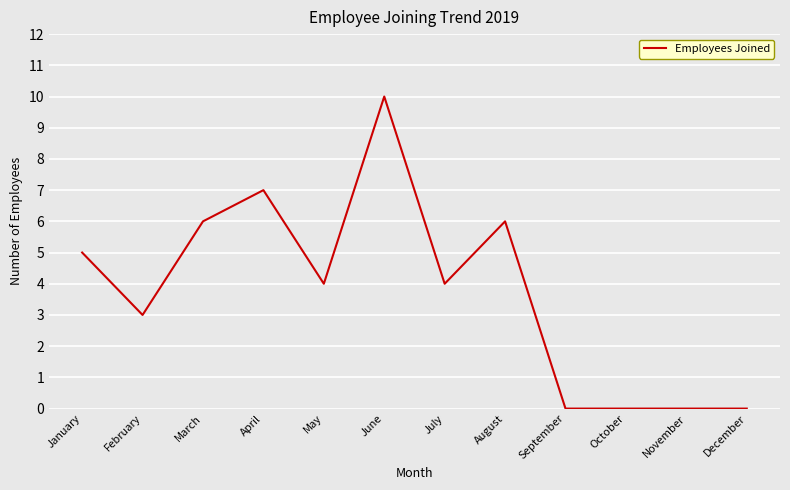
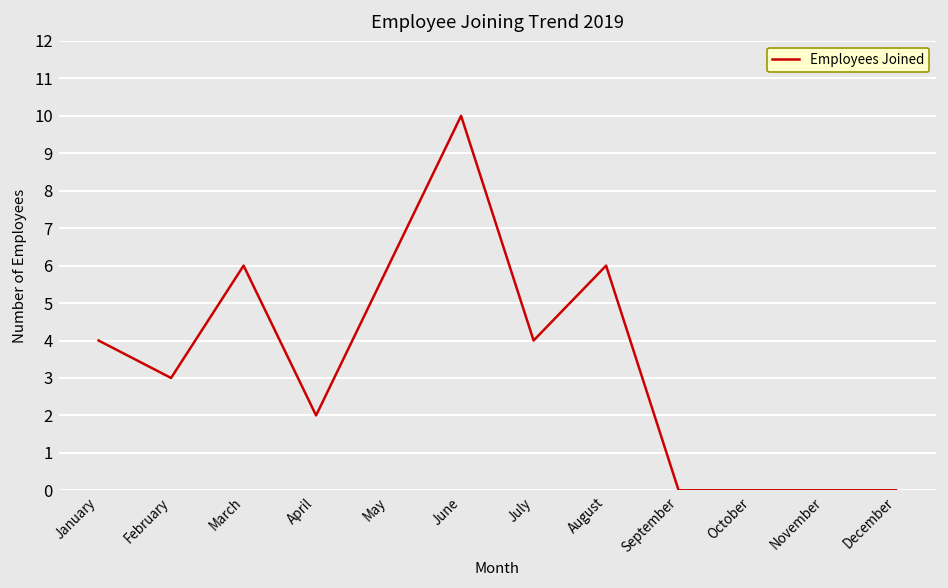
January: 5 -> 4
April: 7 -> 2
May: 4 -> 6
